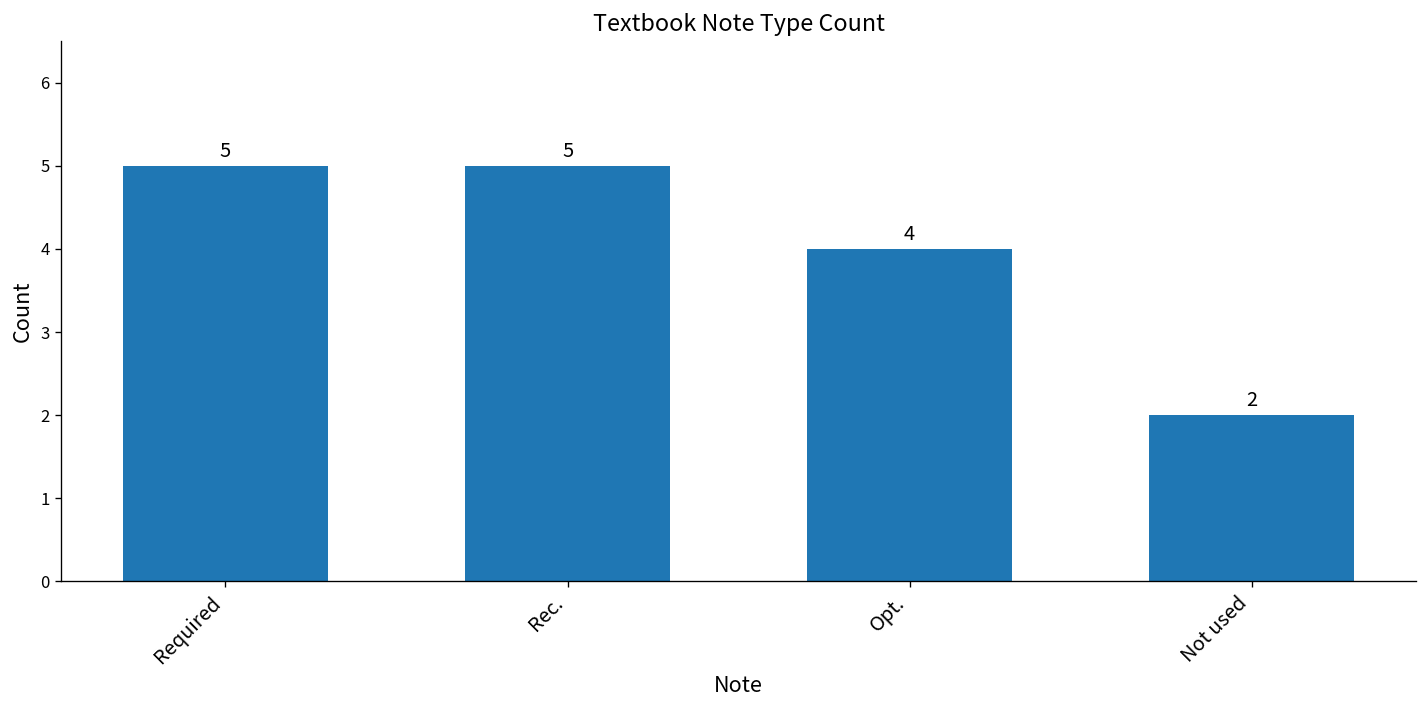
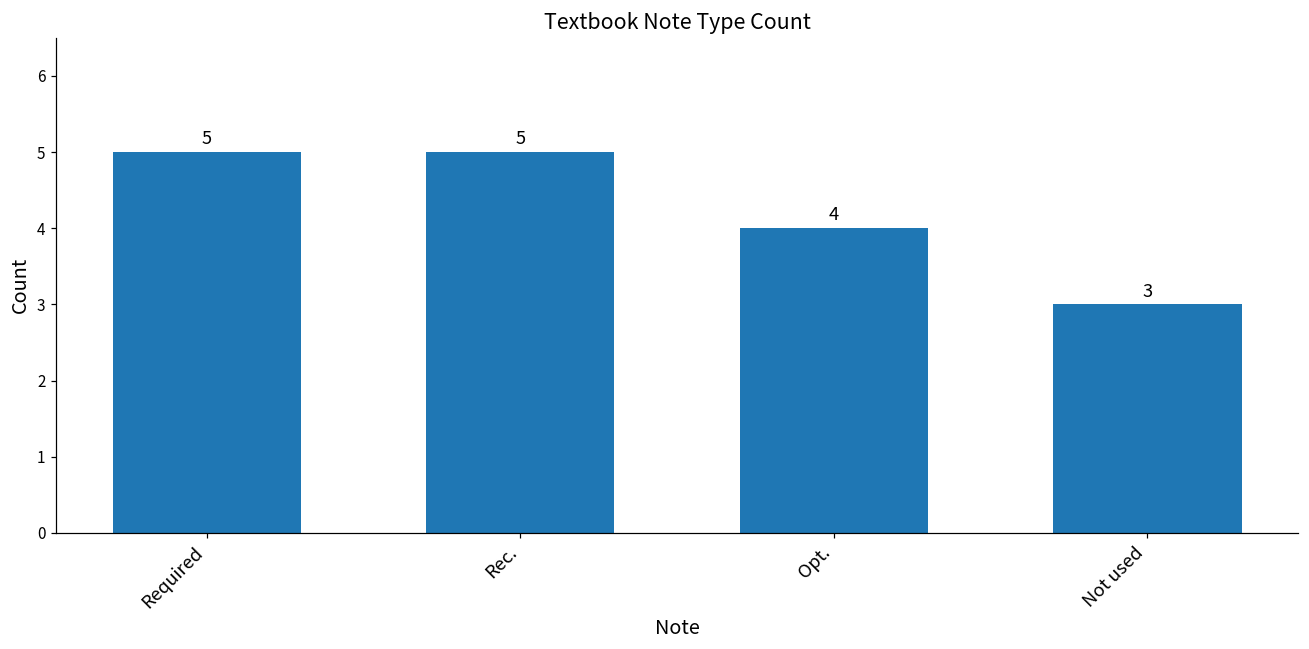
Not used: 2 -> 3
